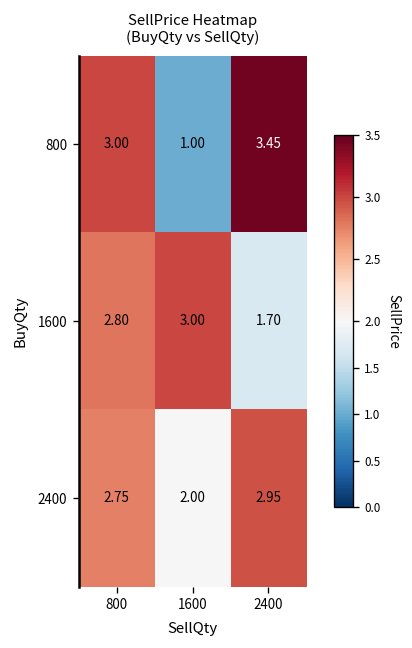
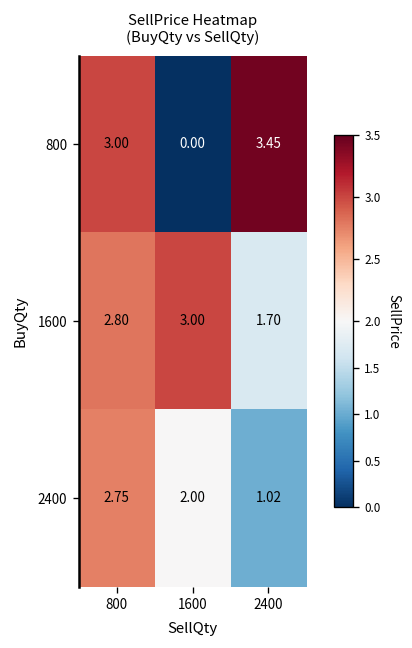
800, 1600: 1.00 -> 0.00
2400, 2400: 2.95 -> 1.02
